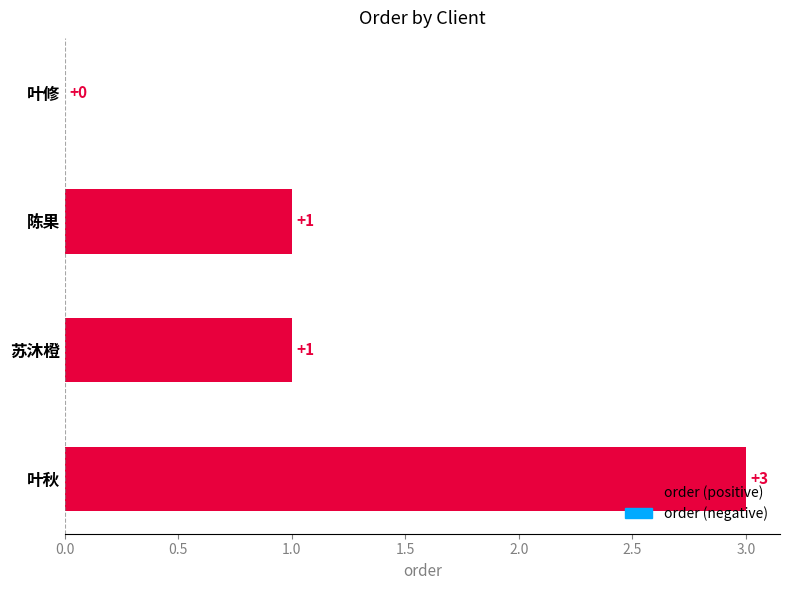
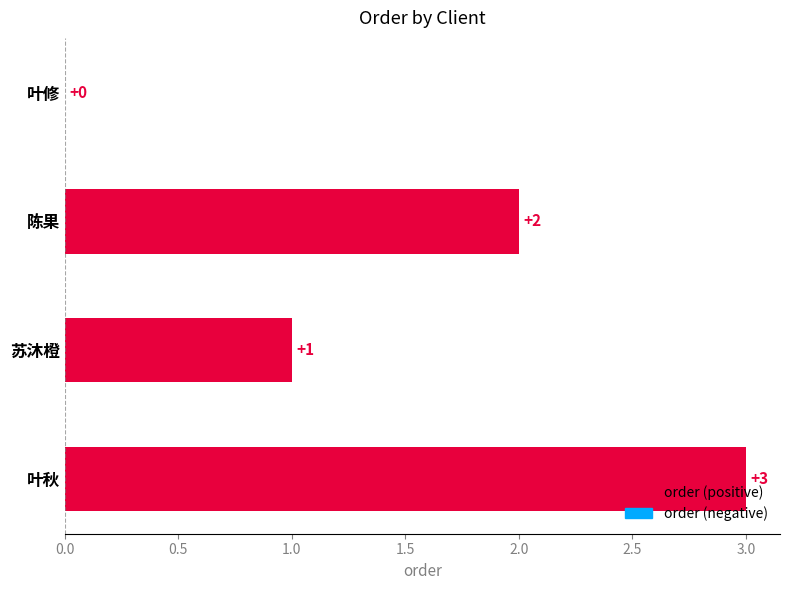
陈果: +1 -> +2
